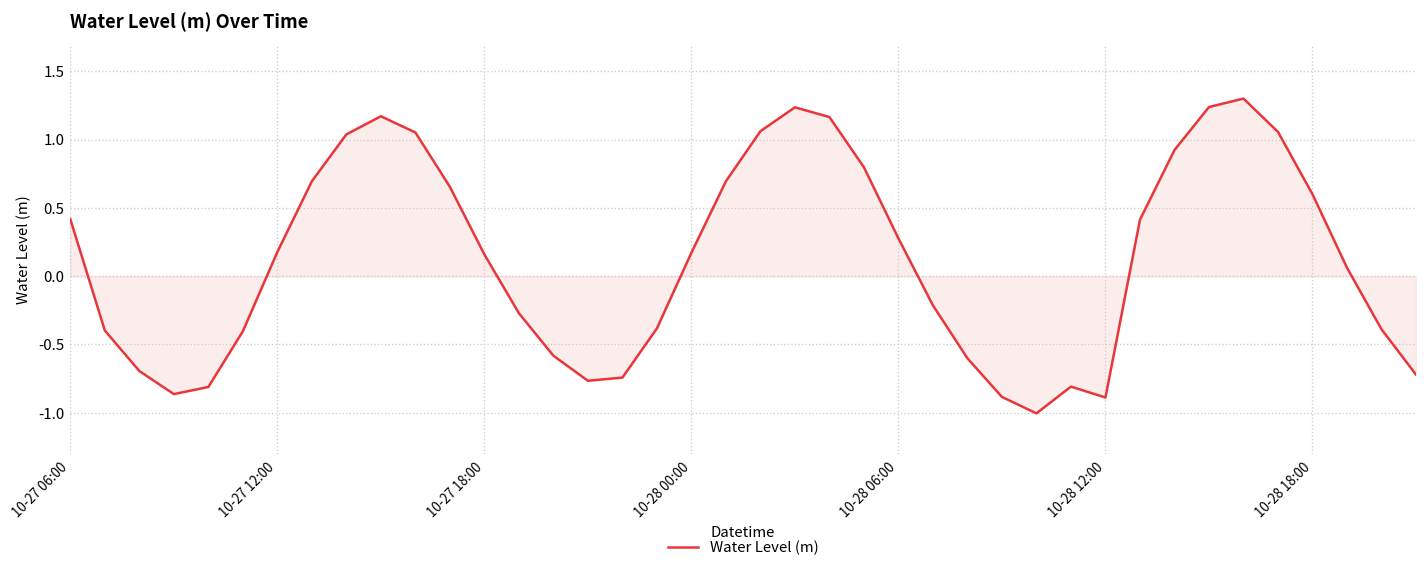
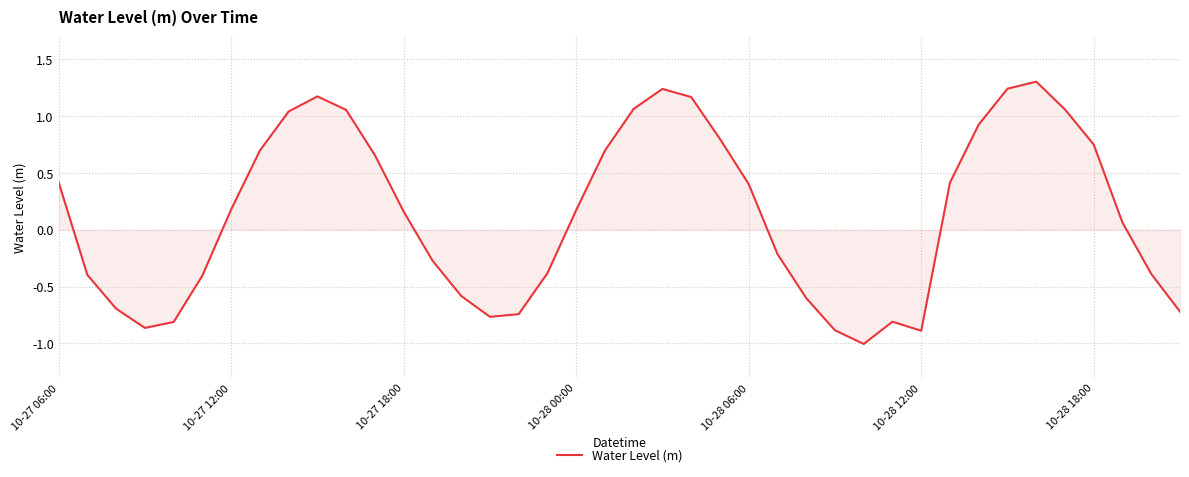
Water Level (m), 10-28 06:00: 0.28 -> 0.40
Water Level (m), 10-28 18:00: 0.60 -> 0.75
